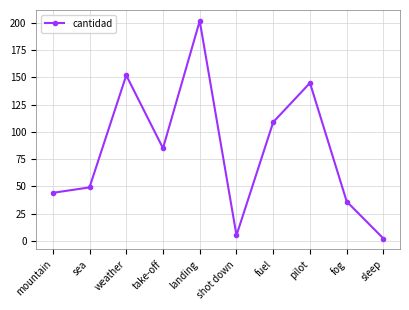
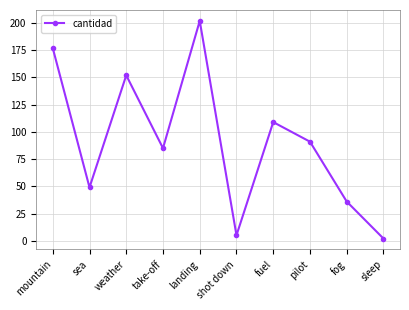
mountain: 44 -> 177
pilot: 145 -> 91
